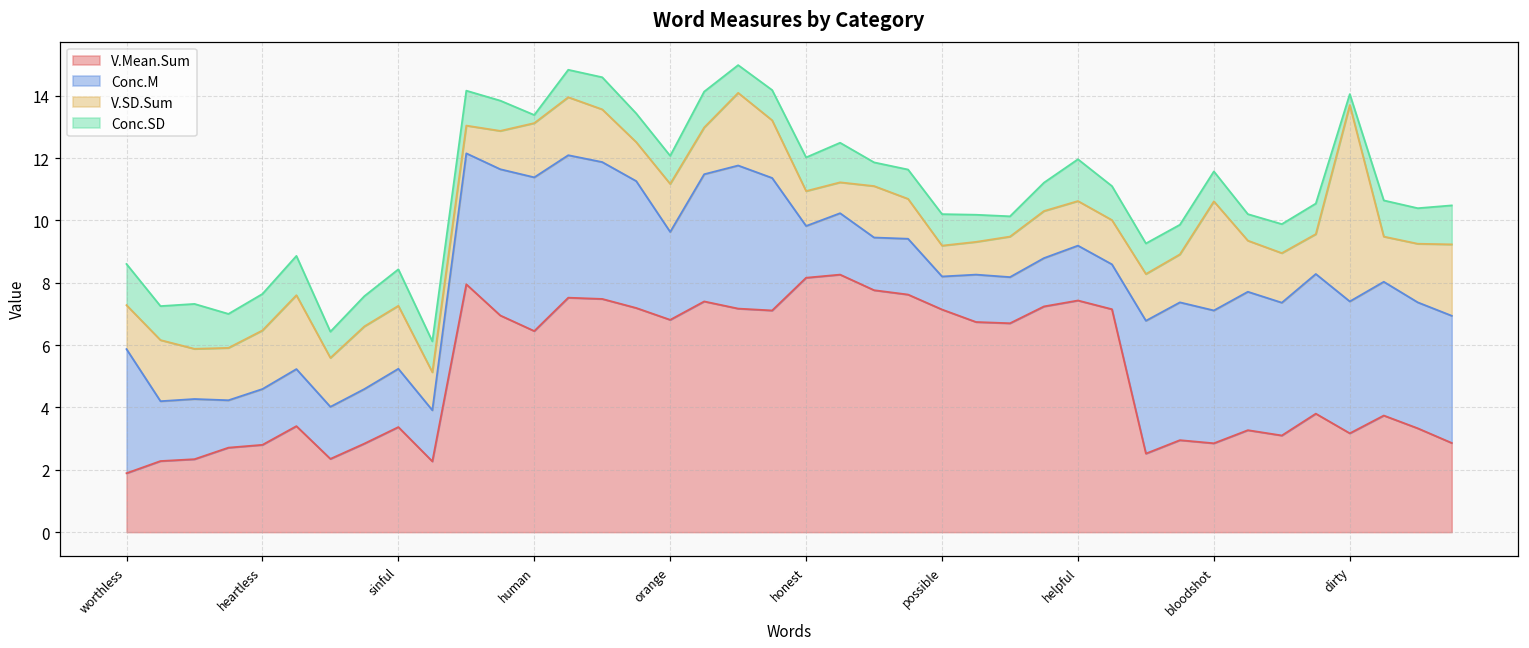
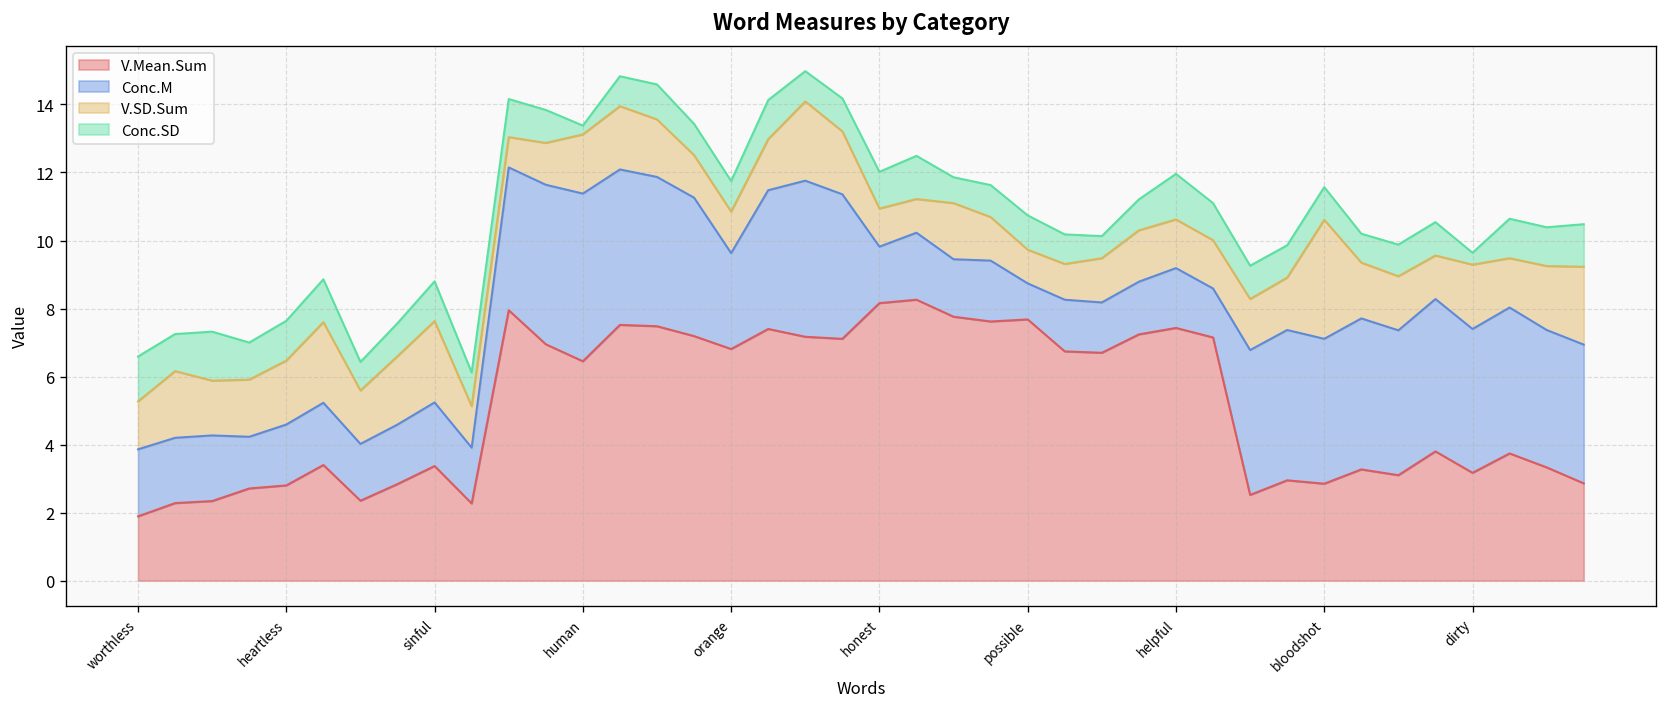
Conc.M, worthless: 4.0 -> 2.0
V.SD.Sum, sinful: 2.0 -> 2.4
V.SD.Sum, orange: 1.5 -> 1.2
V.Mean.Sum, possible: 7.1 -> 7.7
V.SD.Sum, dirty: 6.3 -> 1.9
